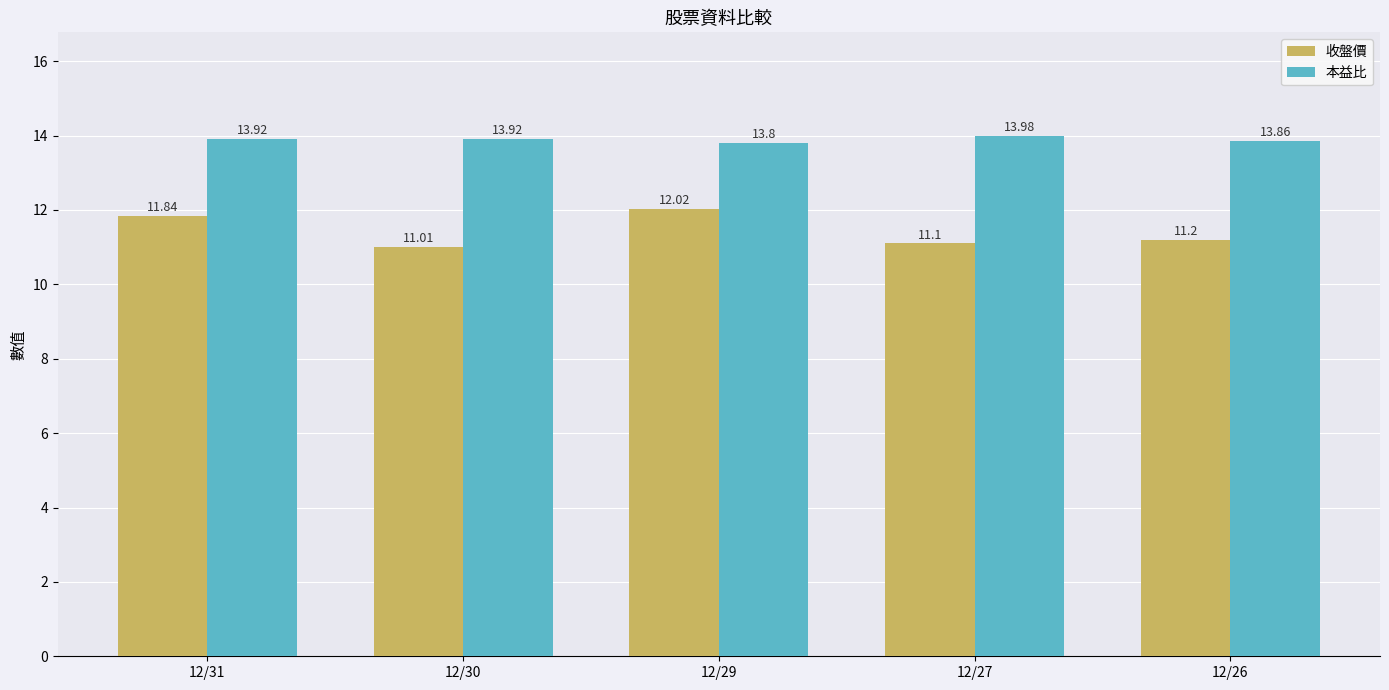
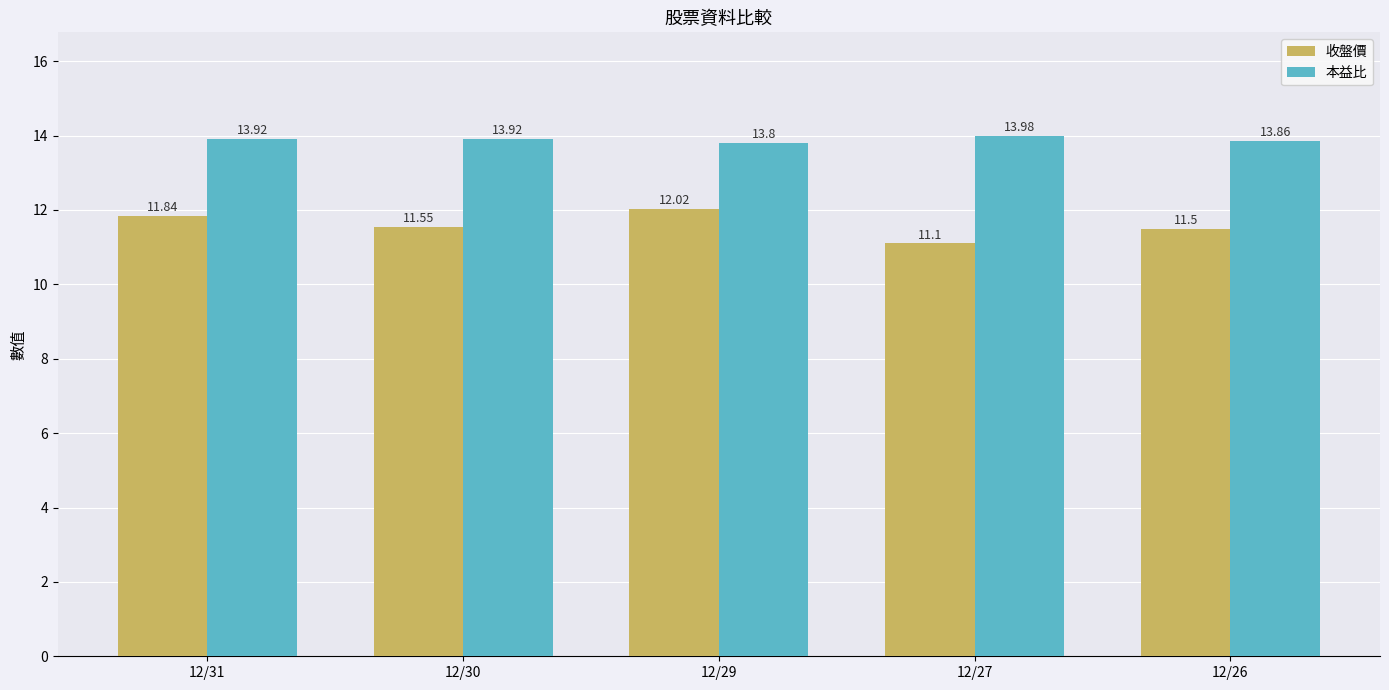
收盤價, 12/30: 11.01 -> 11.55
收盤價, 12/26: 11.2 -> 11.5
